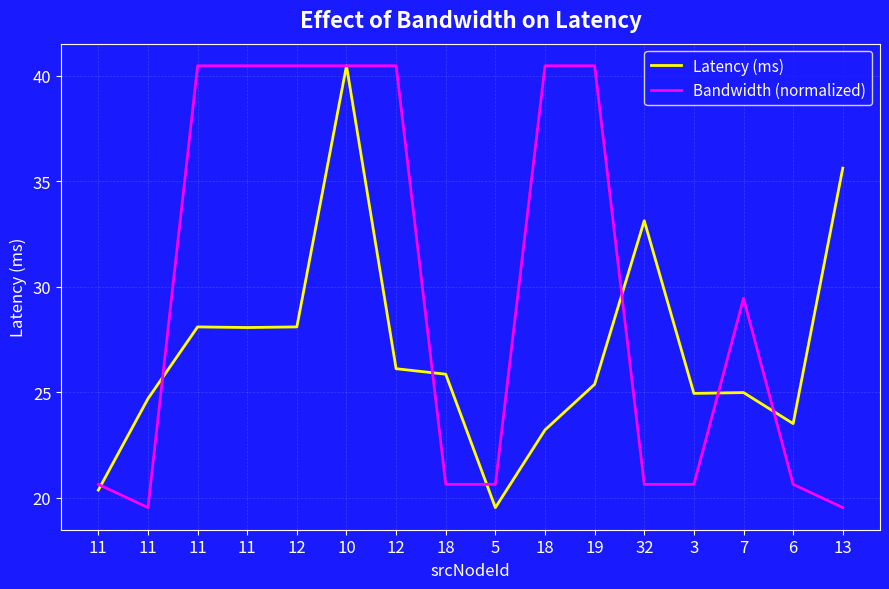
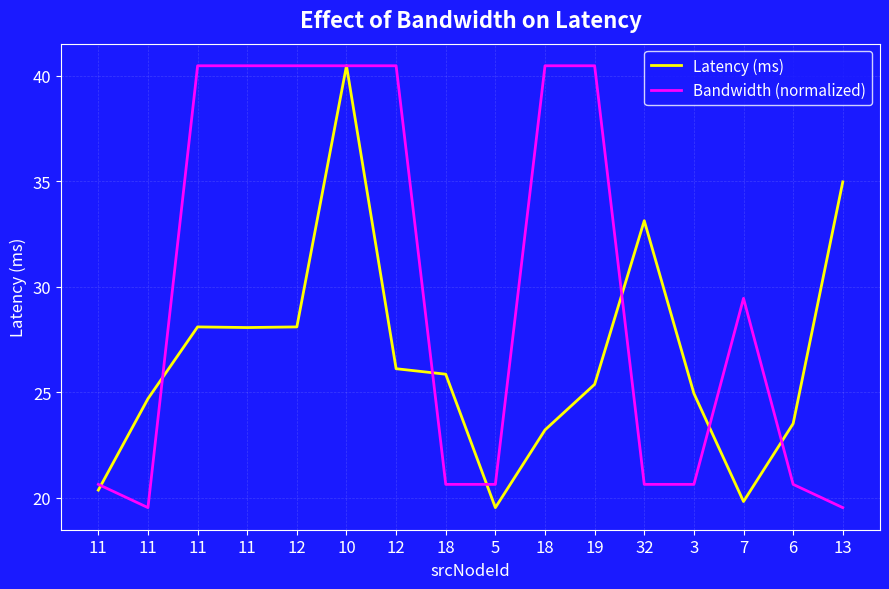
Latency (ms), 7: 25.0 -> 19.8
Latency (ms), 13: 35.6 -> 35.0
